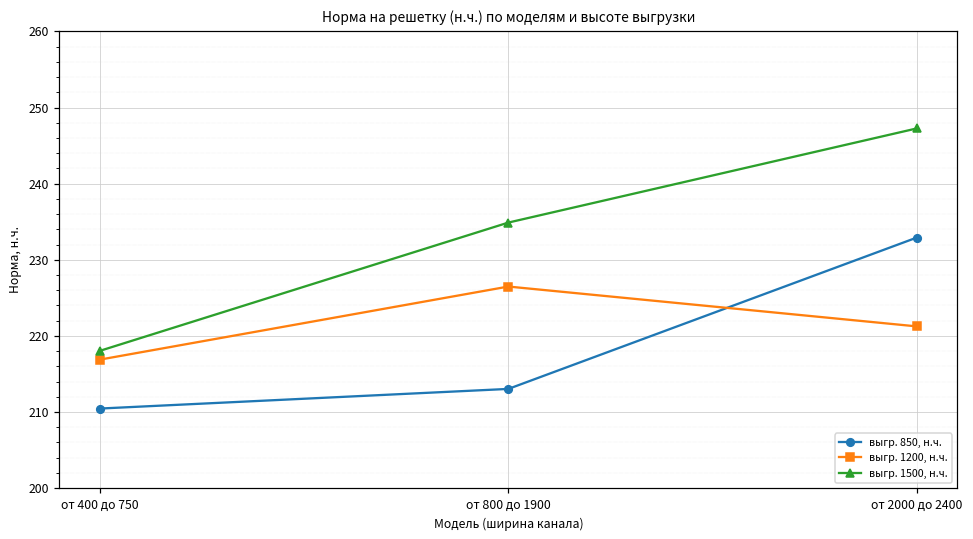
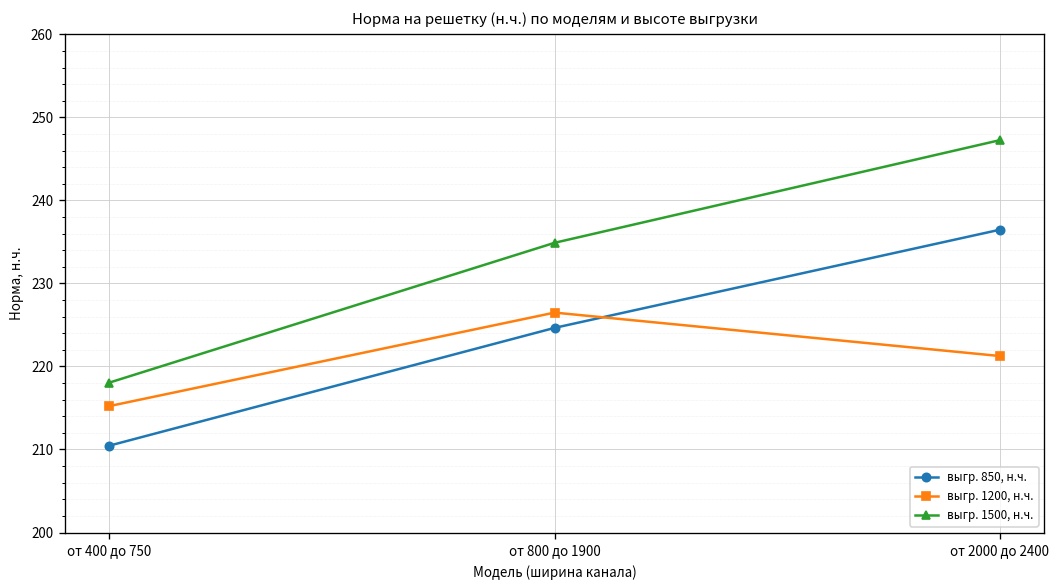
выгр. 1200, н.ч., от 400 до 750: 217 -> 215
выгр. 850, н.ч., от 800 до 1900: 213 -> 225
выгр. 850, н.ч., от 2000 до 2400: 233 -> 236
